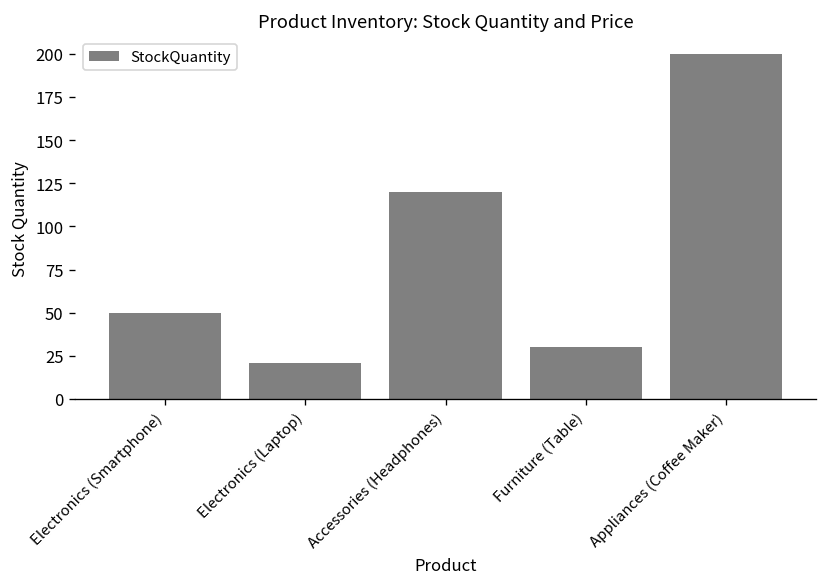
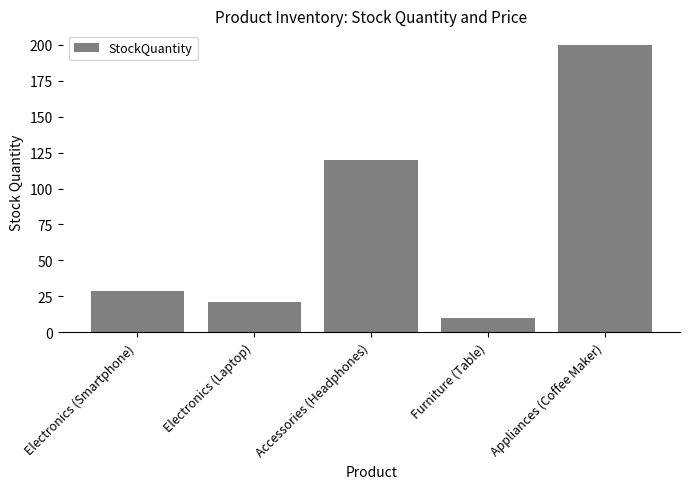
Electronics (Smartphone): 50 -> 29
Furniture (Table): 30 -> 10
